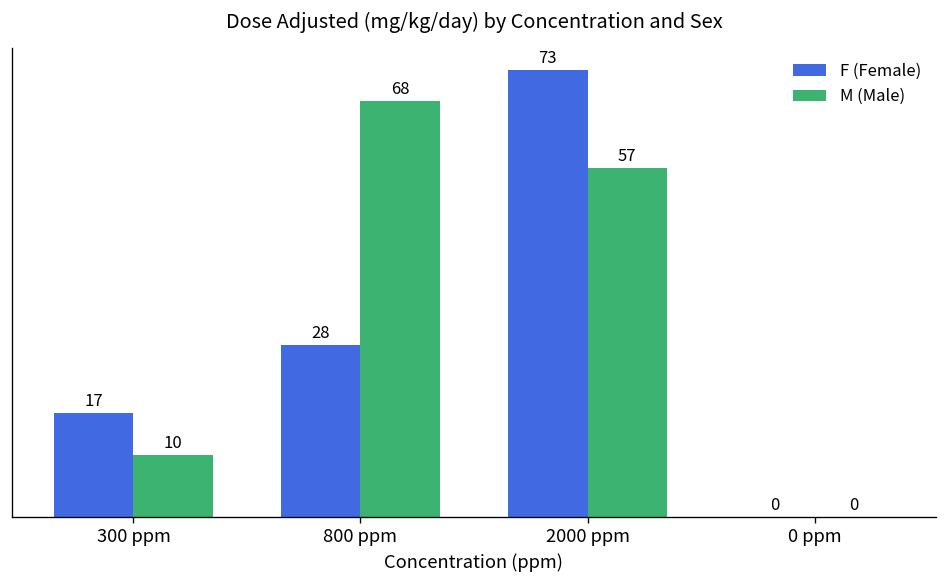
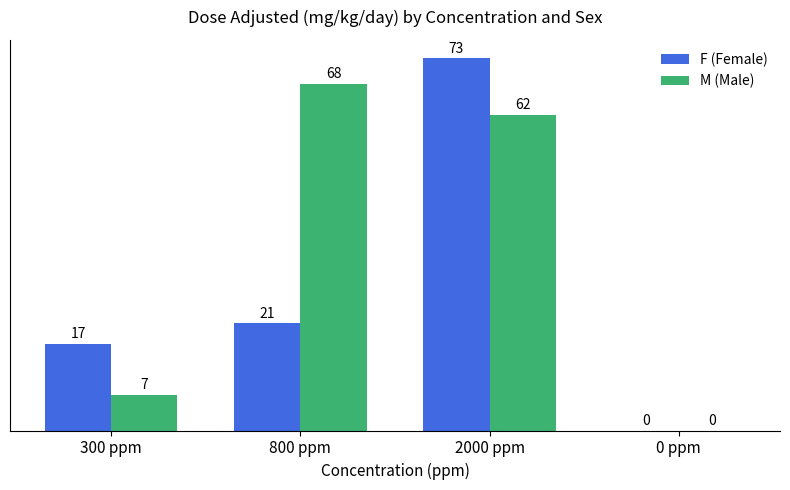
M (Male), 300 ppm: 10 -> 7
F (Female), 800 ppm: 28 -> 21
M (Male), 2000 ppm: 57 -> 62
